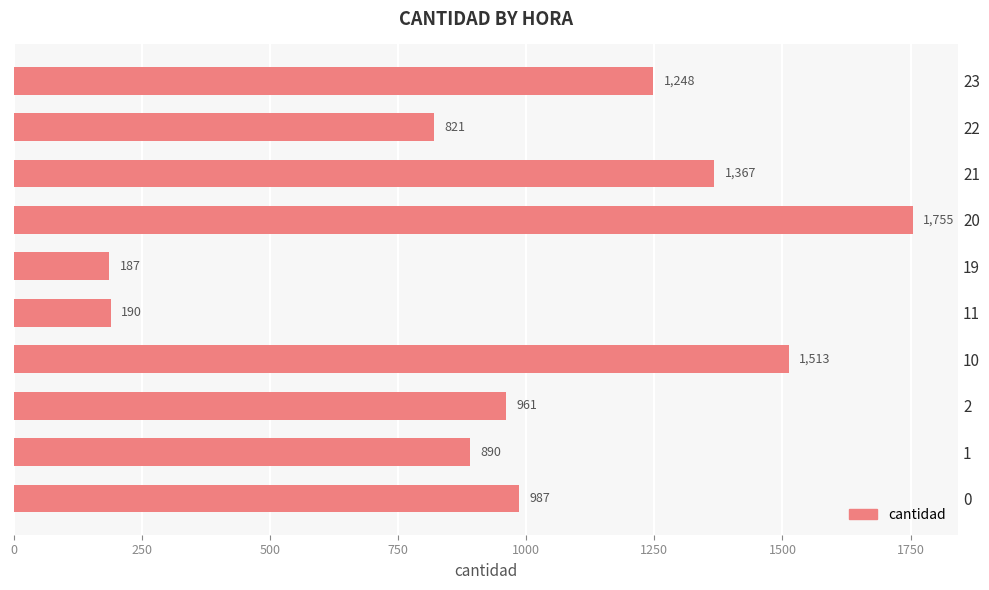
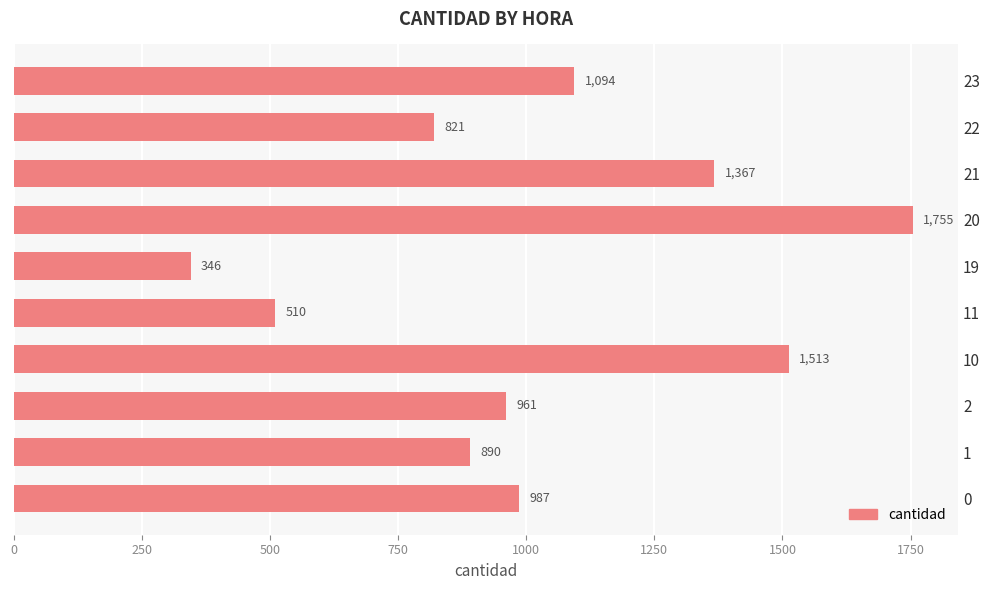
23: 1,248 -> 1,094
19: 187 -> 346
11: 190 -> 510
